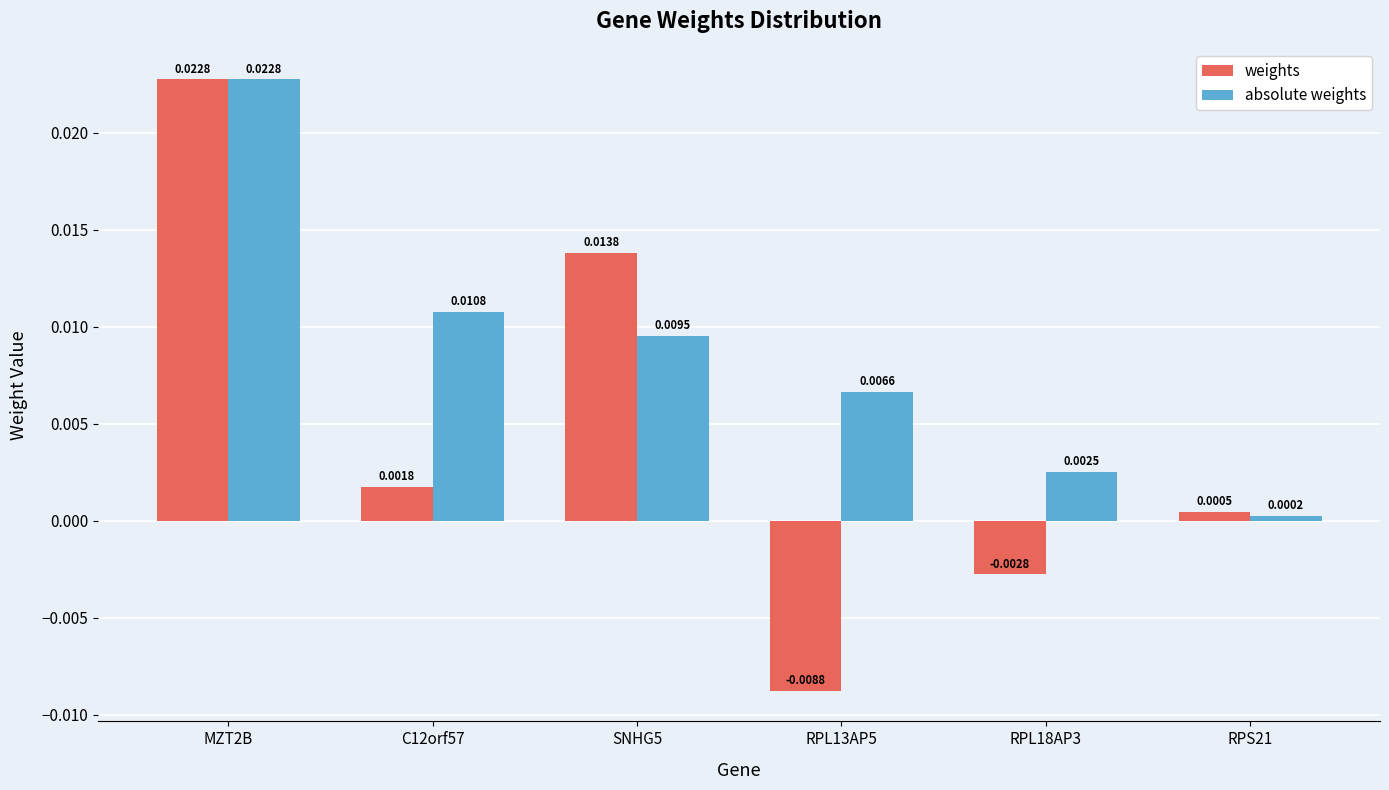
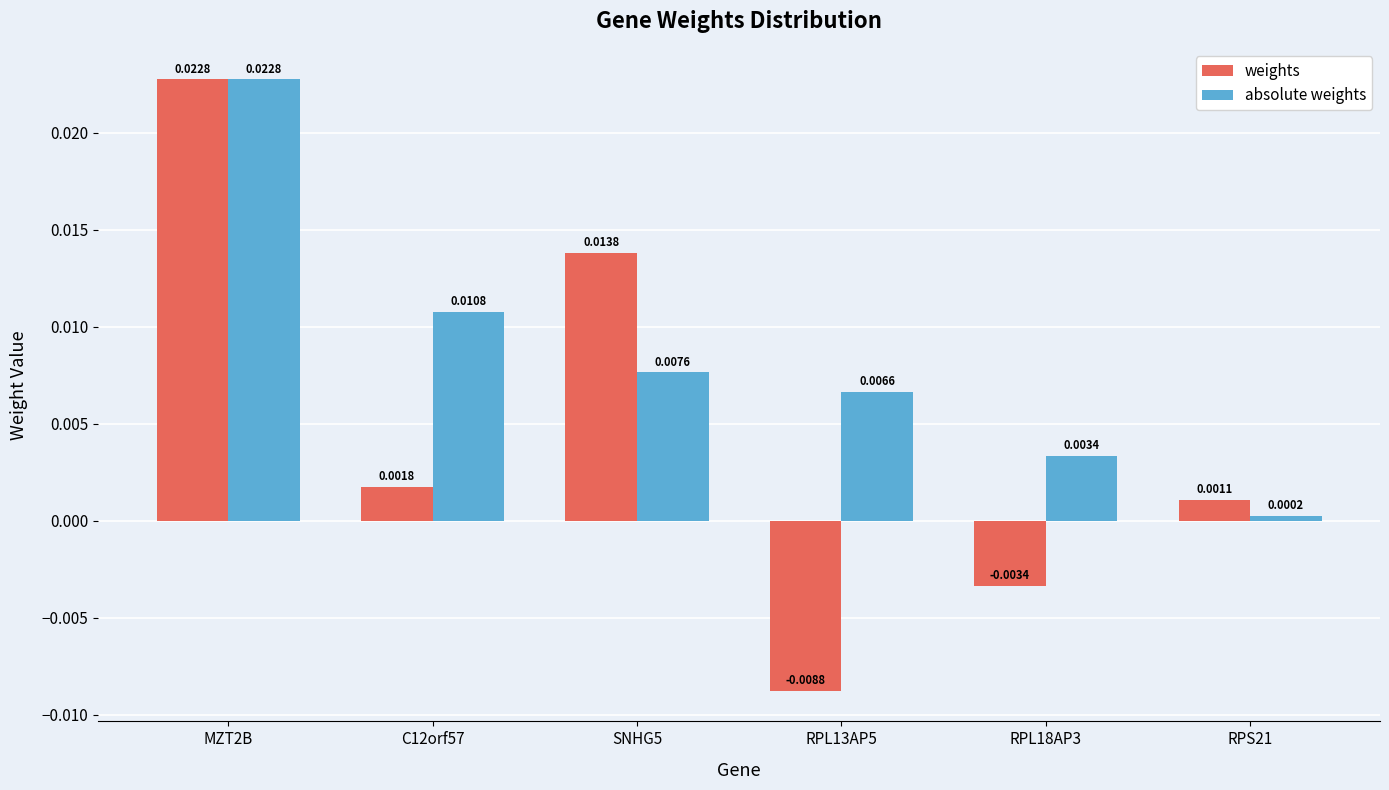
absolute weights, SNHG5: 0.0095 -> 0.0076
weights, RPL18AP3: -0.0028 -> -0.0034
absolute weights, RPL18AP3: 0.0025 -> 0.0034
weights, RPS21: 0.0005 -> 0.0011
